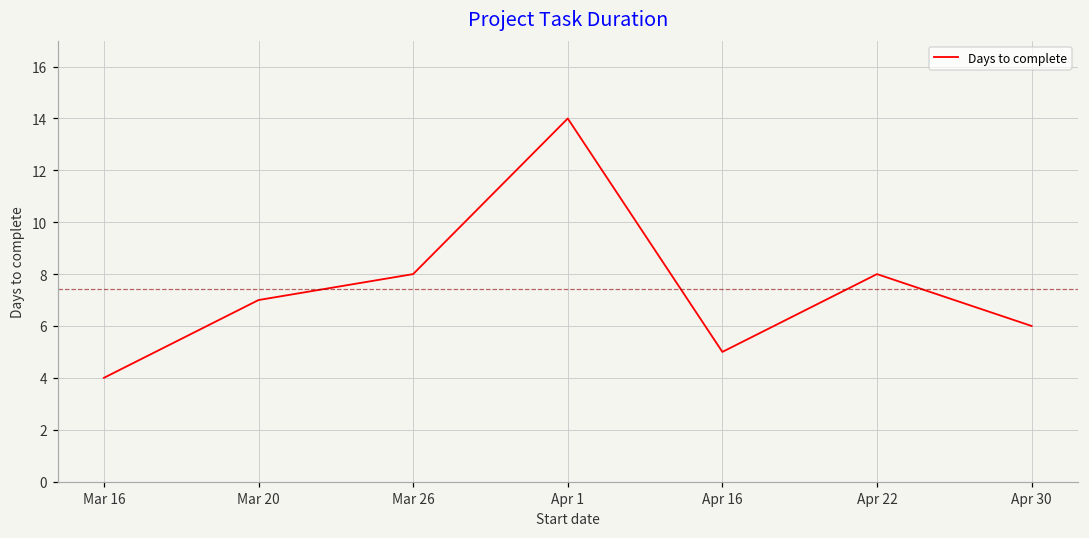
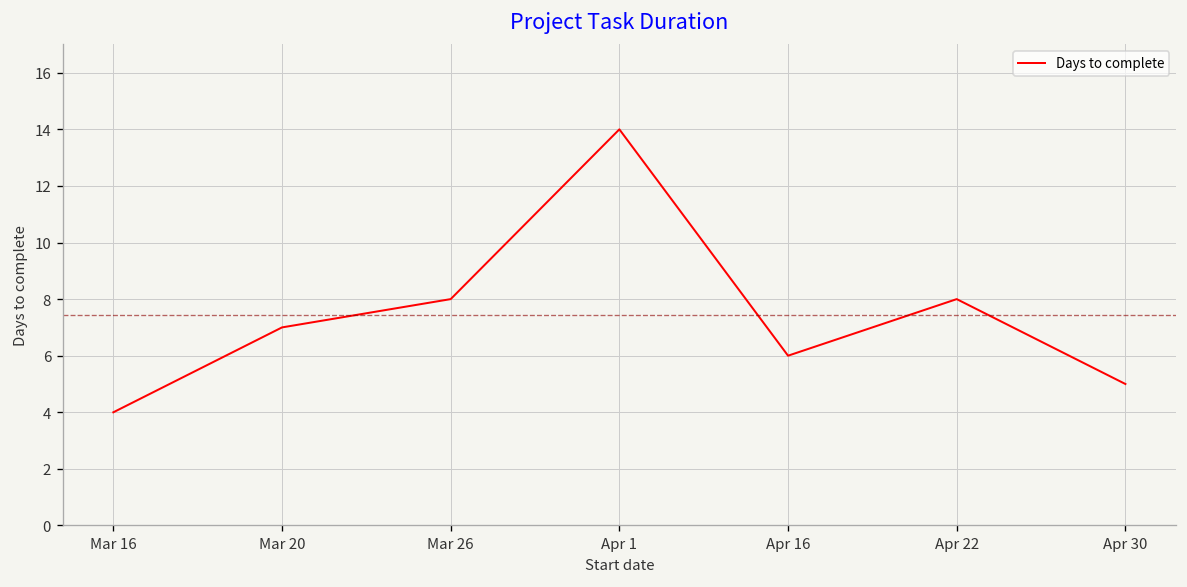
Apr 16: 5 -> 6
Apr 30: 6 -> 5
